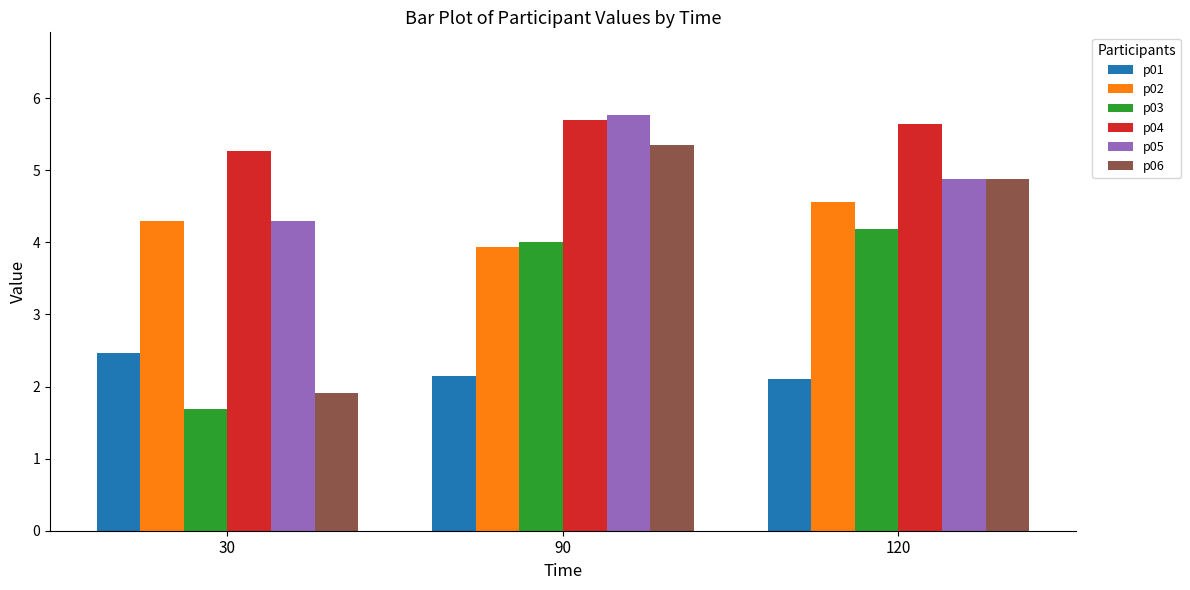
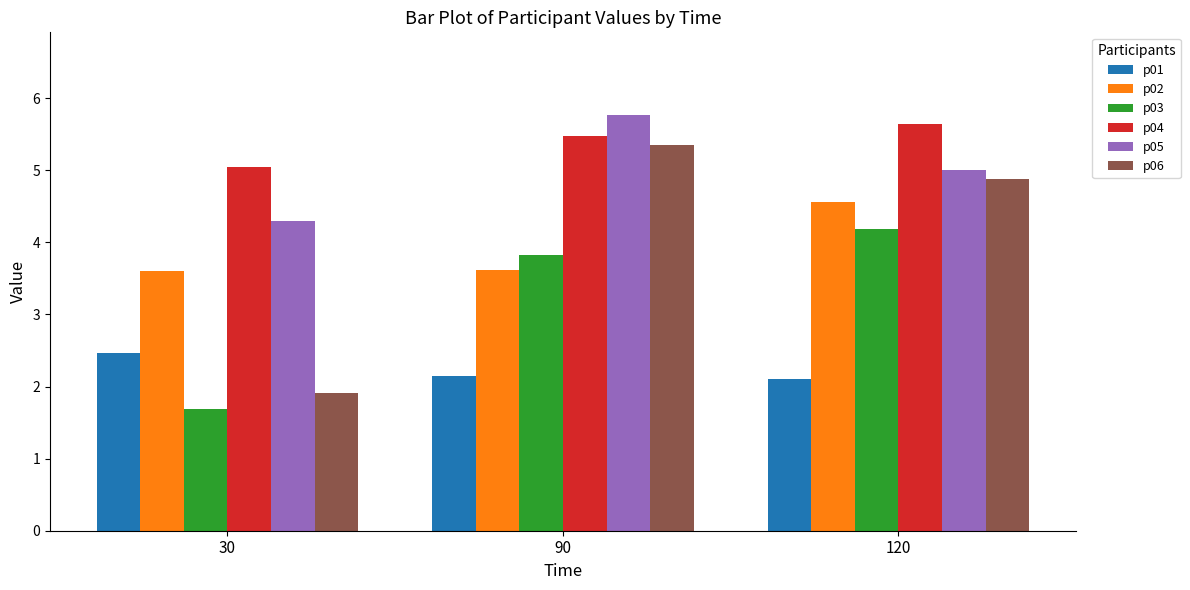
p02, 30: 4.3 -> 3.6
p04, 30: 5.3 -> 5.0
p02, 90: 3.9 -> 3.6
p03, 90: 4.0 -> 3.8
p04, 90: 5.7 -> 5.5
p05, 120: 4.9 -> 5.0
